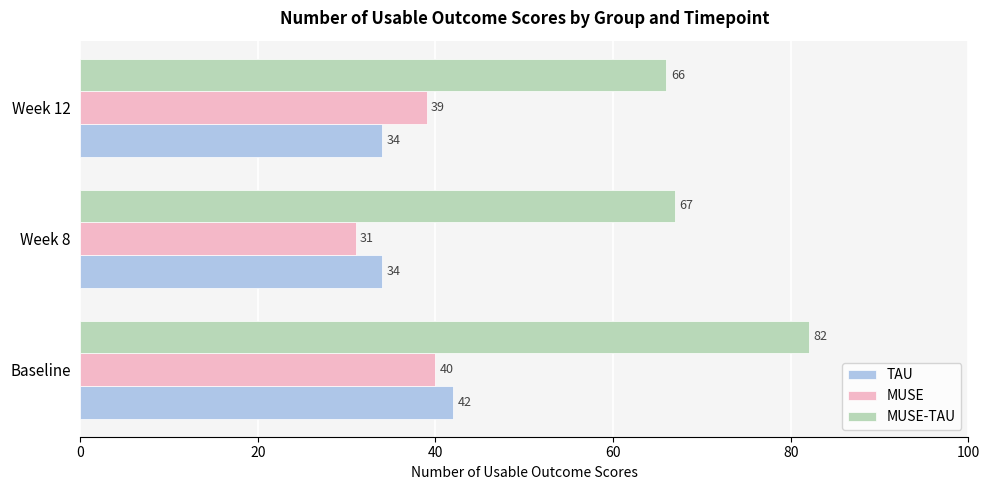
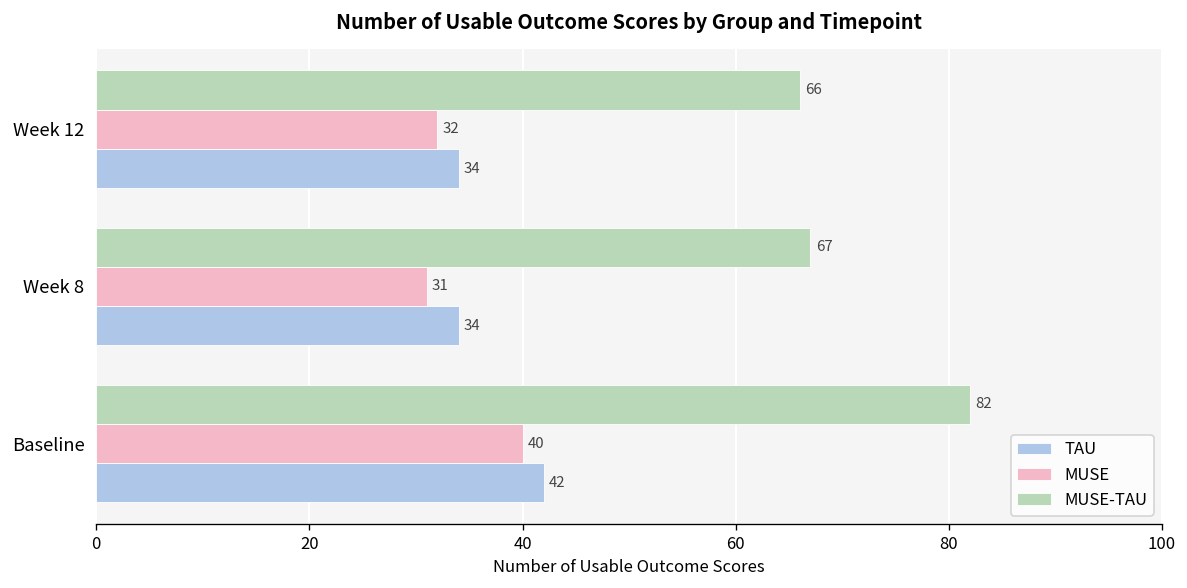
MUSE, Week 12: 39 -> 32
